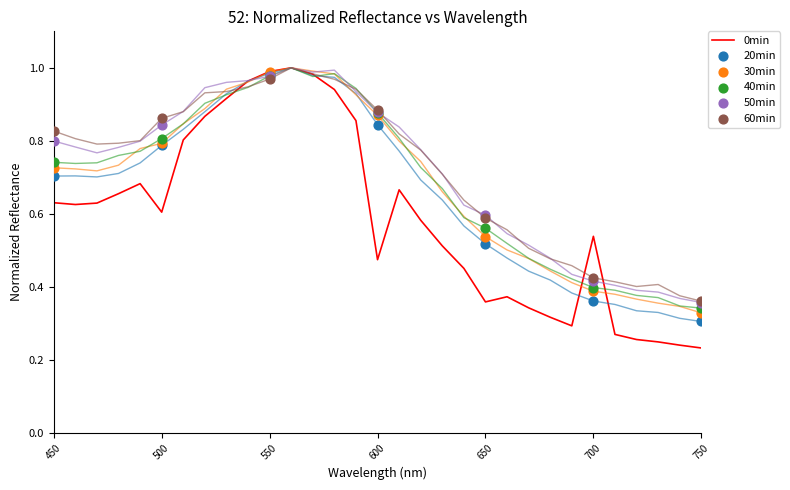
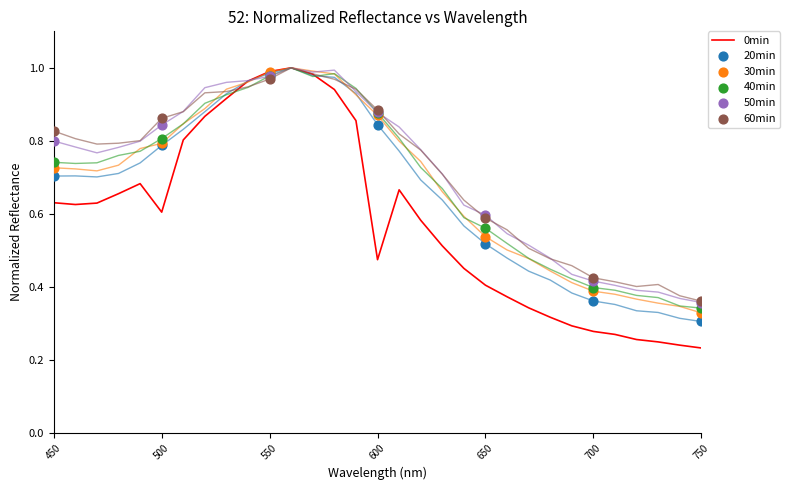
0min, 650: 0.36 -> 0.40
0min, 700: 0.54 -> 0.28
